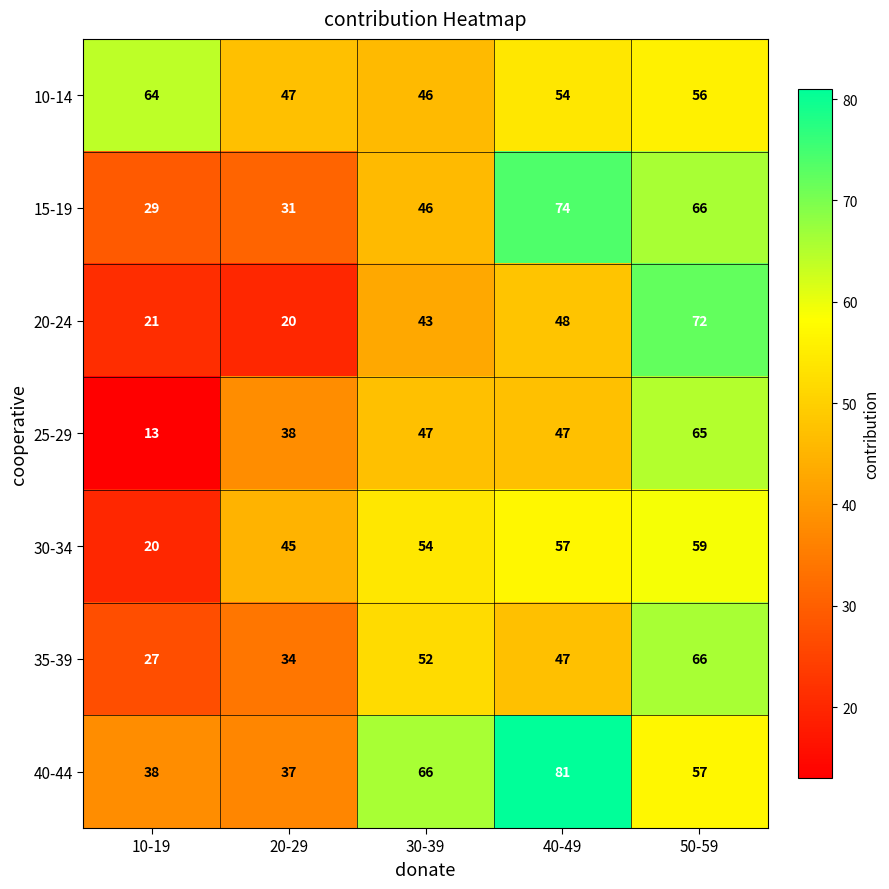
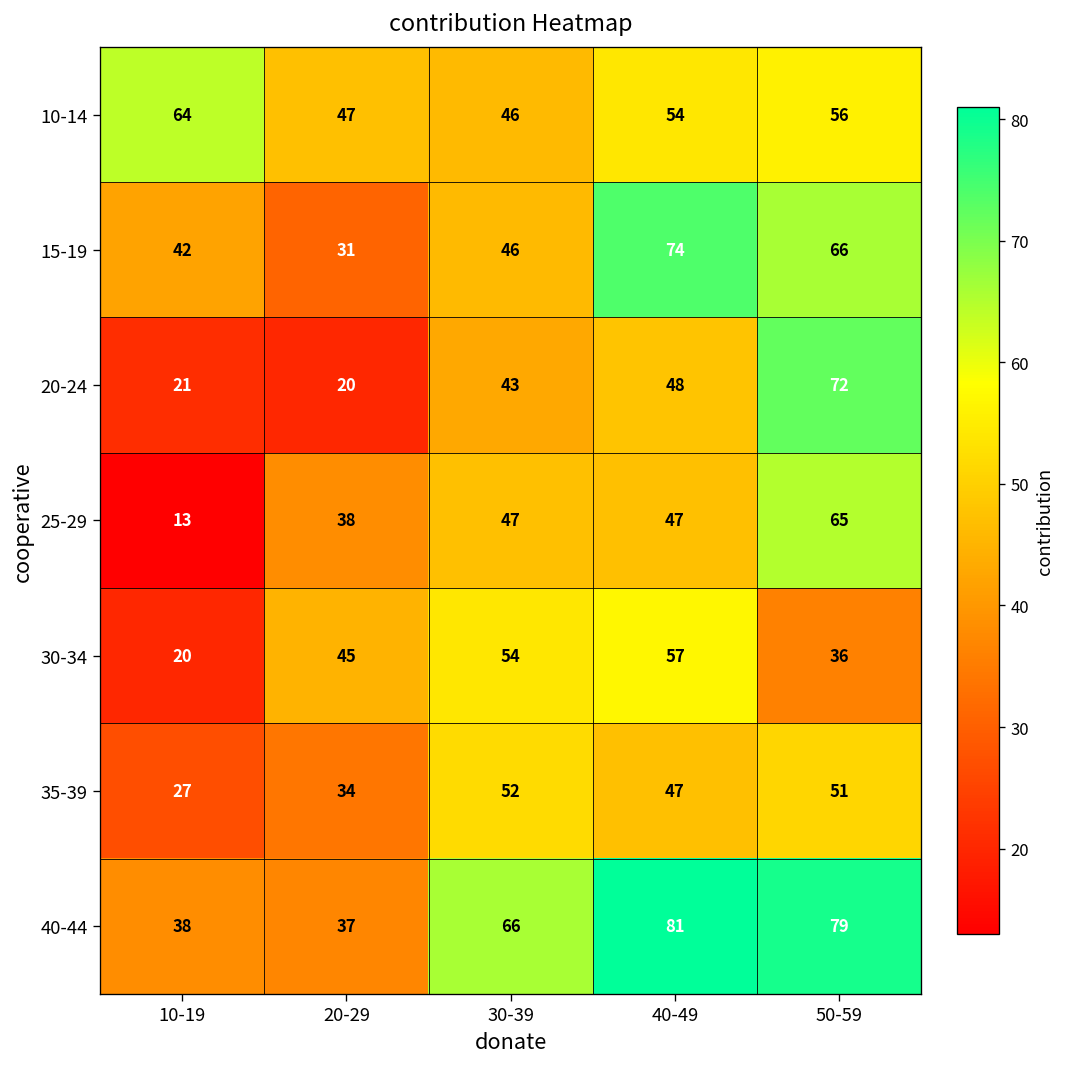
15-19, 10-19: 29 -> 42
30-34, 50-59: 59 -> 36
35-39, 50-59: 66 -> 51
40-44, 50-59: 57 -> 79
